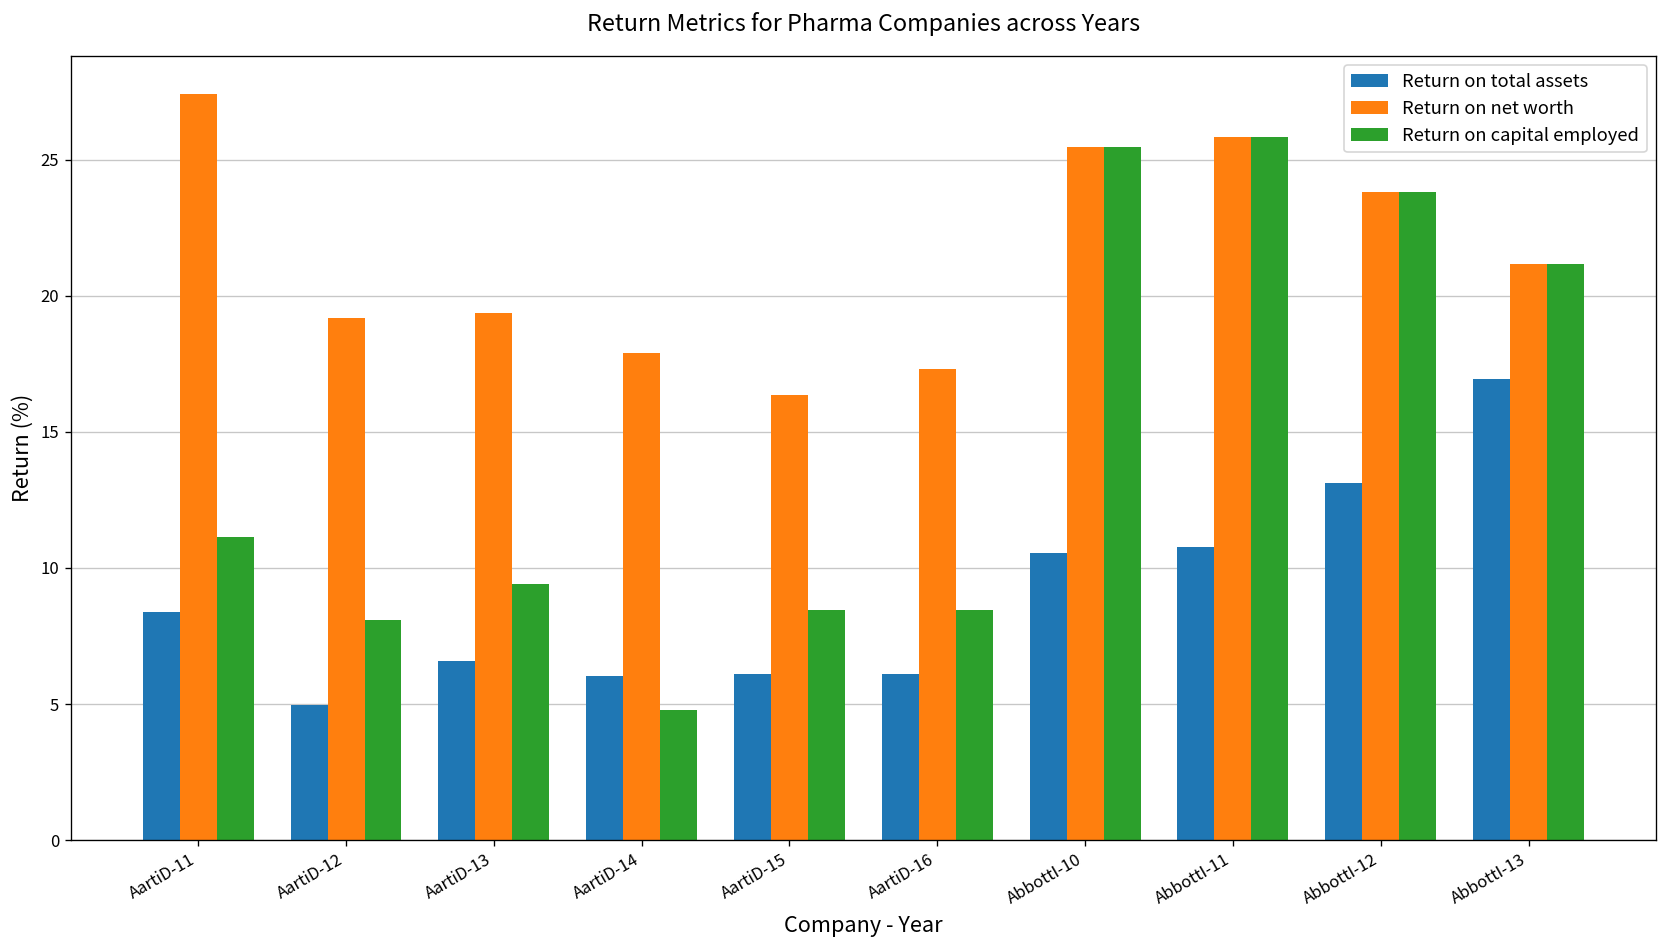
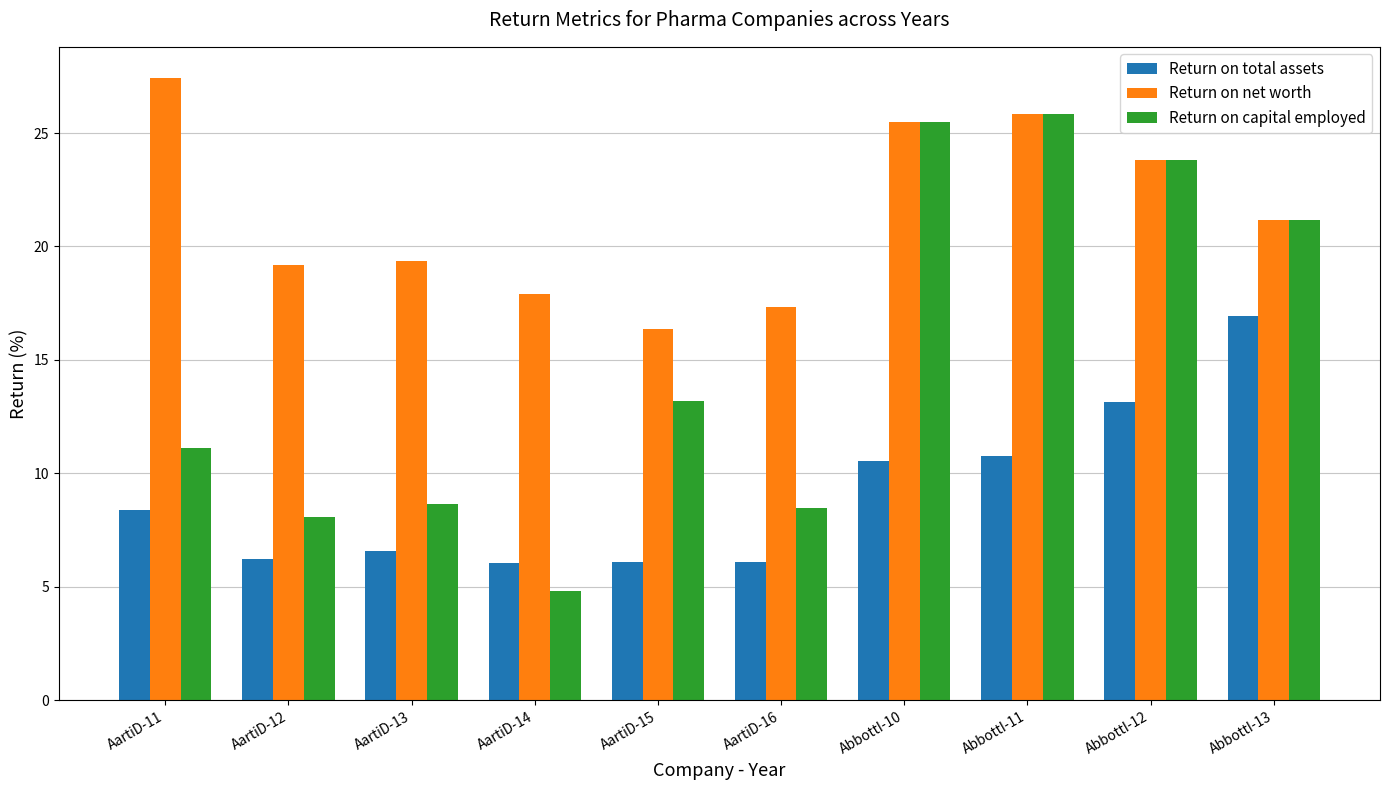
Return on total assets, AartiD-12: 5.0 -> 6.2
Return on capital employed, AartiD-13: 9.4 -> 8.6
Return on capital employed, AartiD-15: 8.5 -> 13.2
